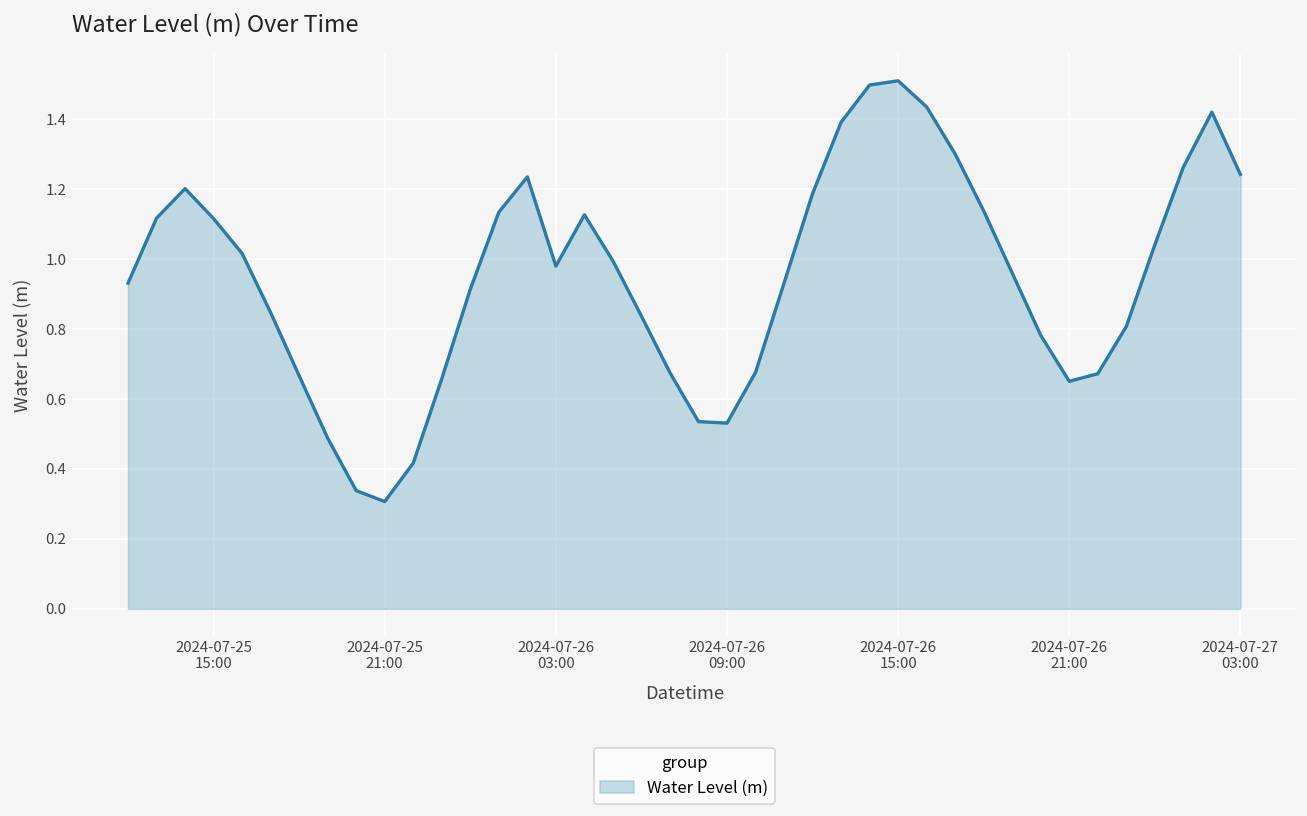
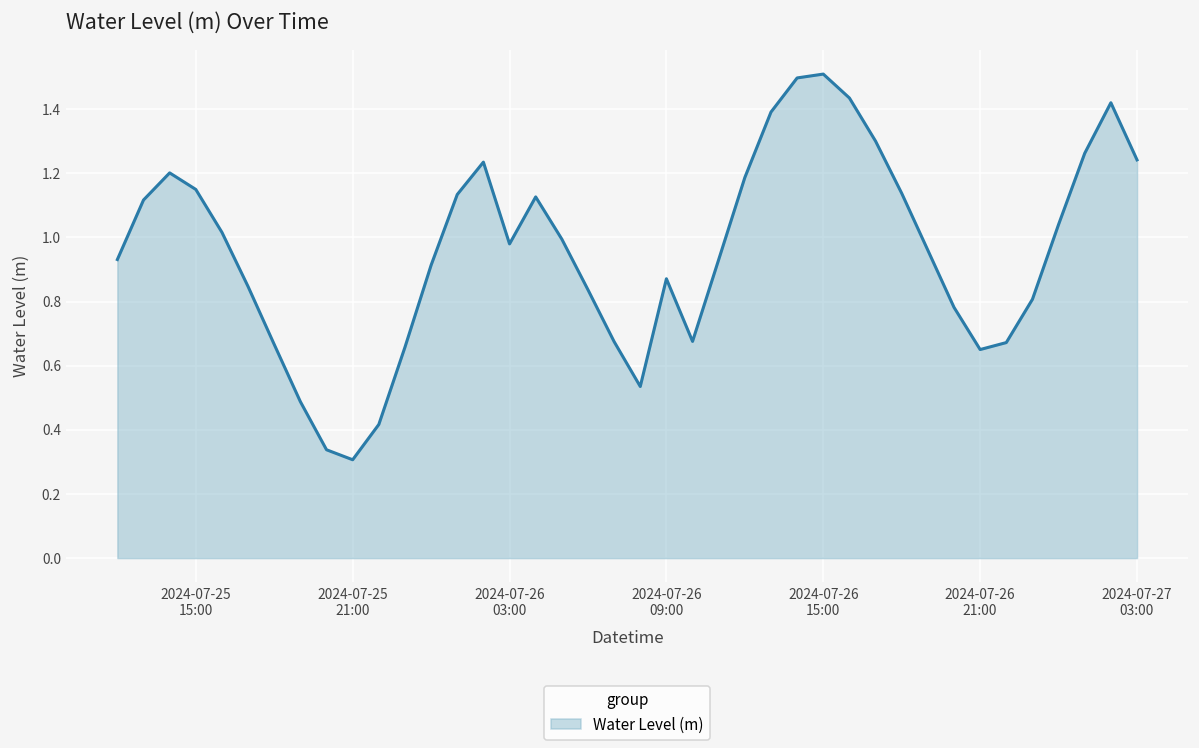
2024-07-25 15:00: 1.12 -> 1.15
2024-07-26 09:00: 0.53 -> 0.87
